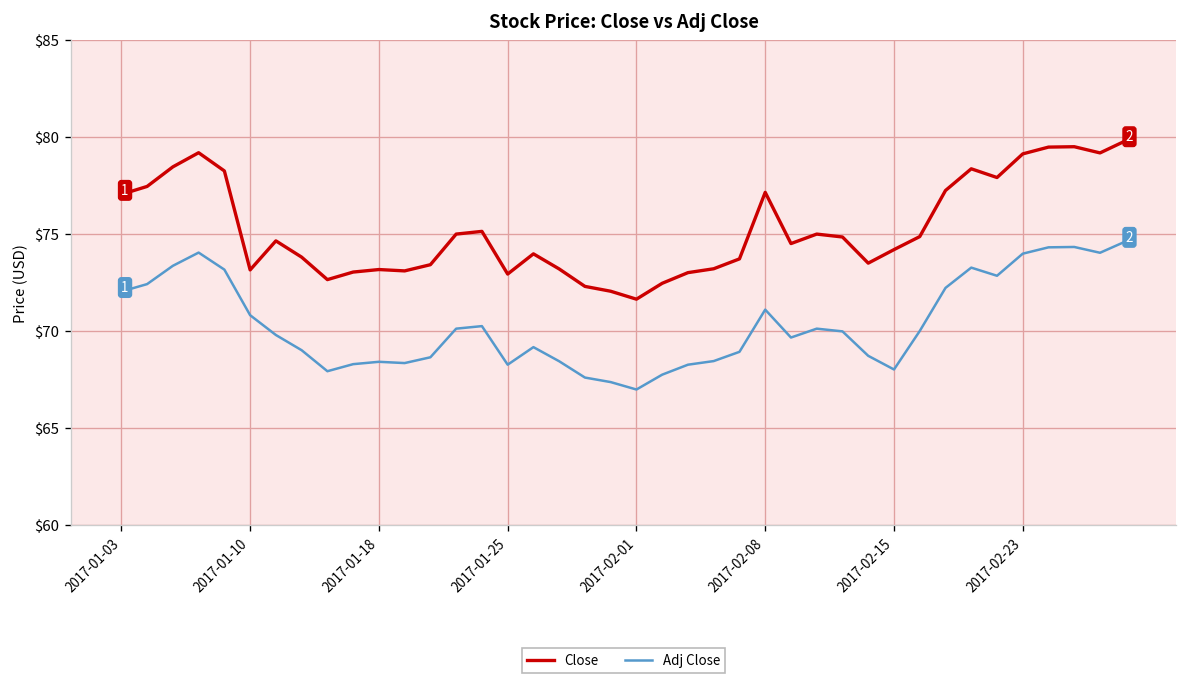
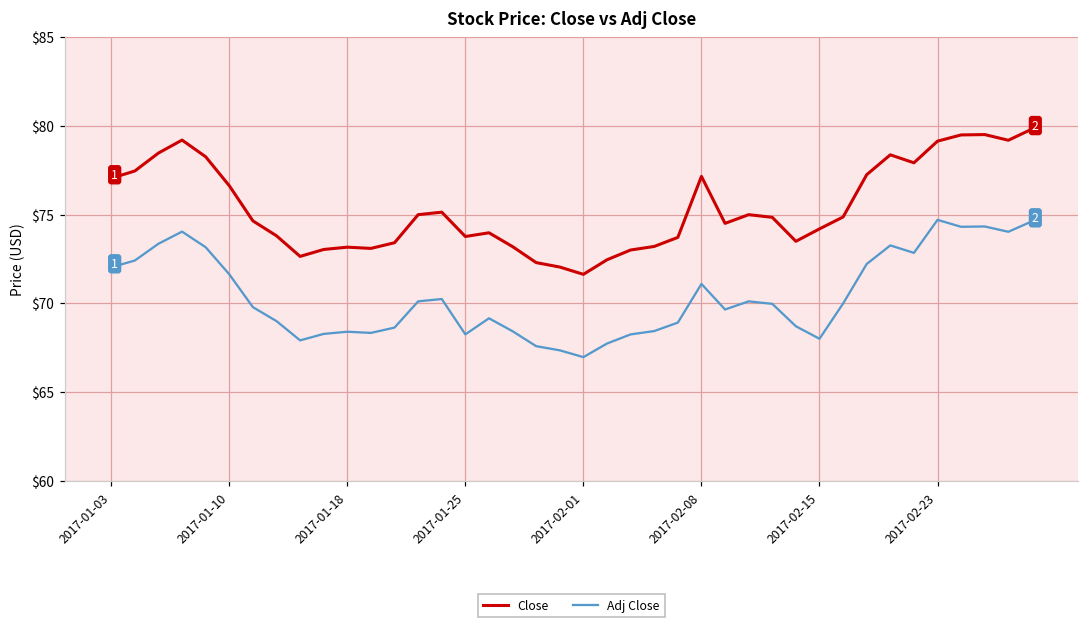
Close, 2017-01-10: $73.2 -> $76.6
Adj Close, 2017-01-10: $70.8 -> $71.6
Close, 2017-01-25: $72.9 -> $73.8
Adj Close, 2017-02-23: $74.0 -> $74.7
